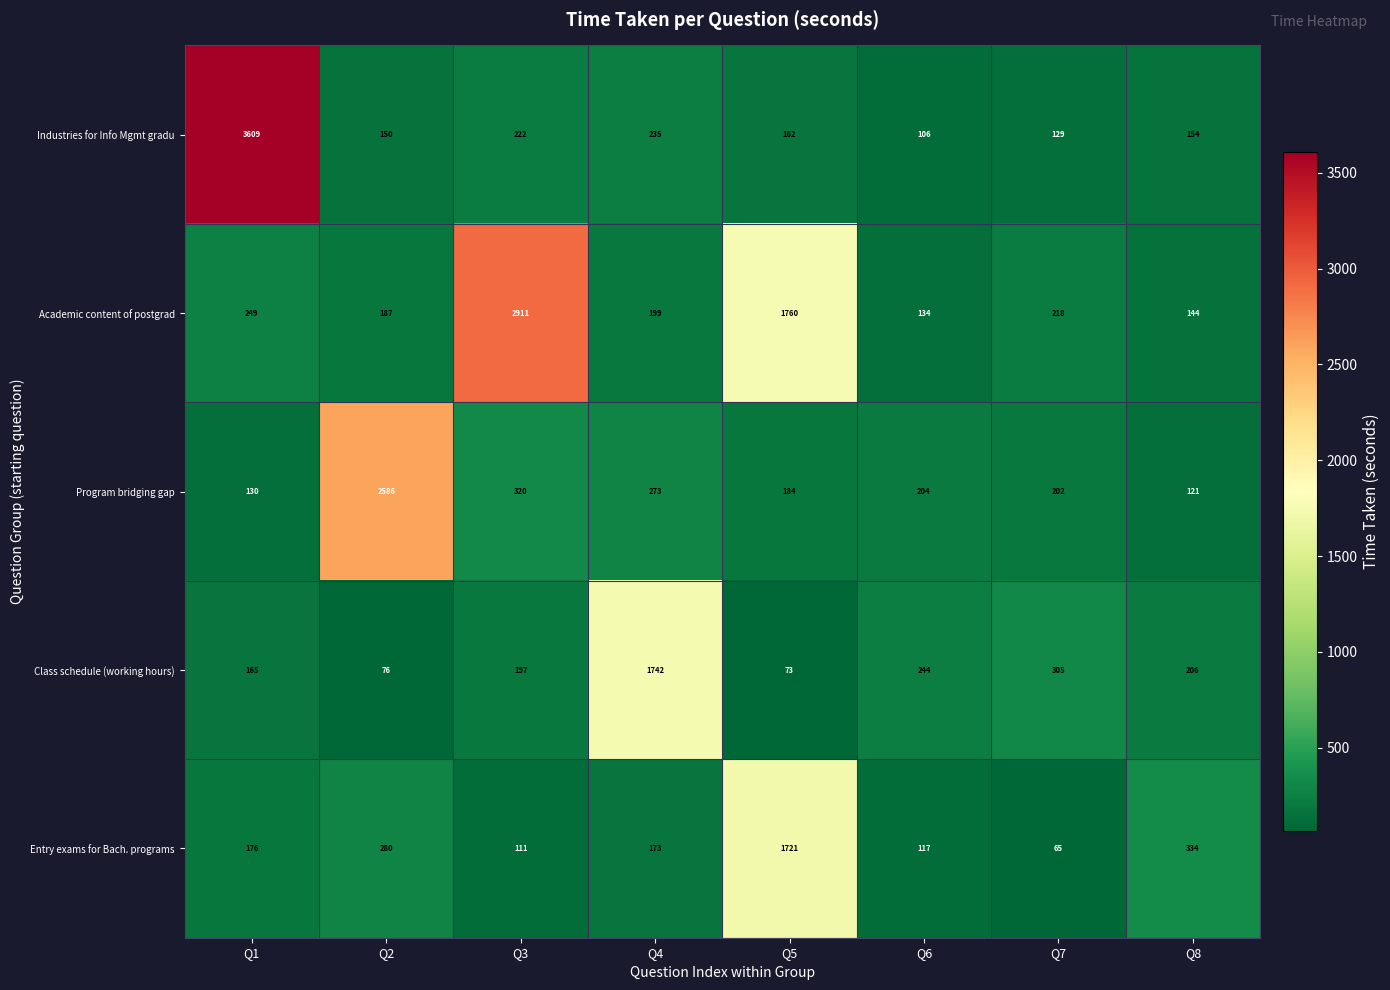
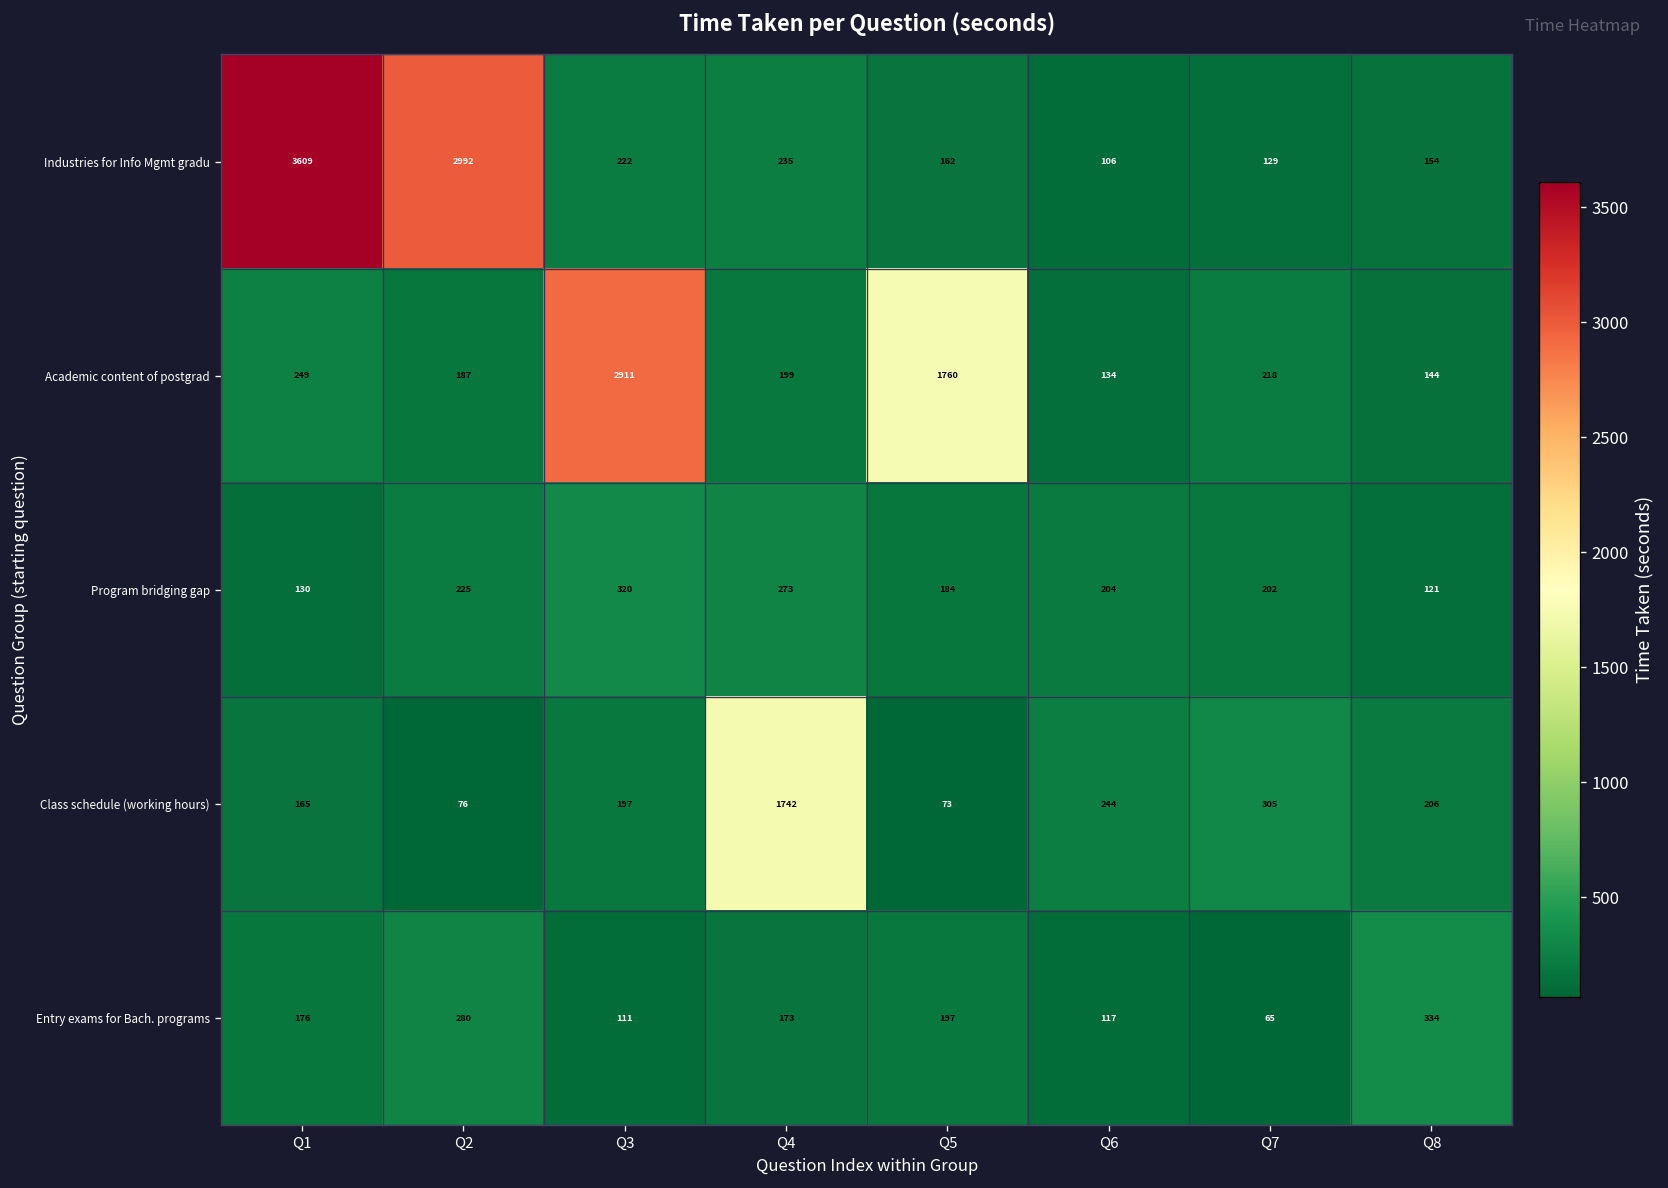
Industries for Info Mgmt gradu, Q2: 150 -> 2992
Program bridging gap, Q2: 2586 -> 225
Entry exams for Bach. programs, Q5: 1721 -> 197
